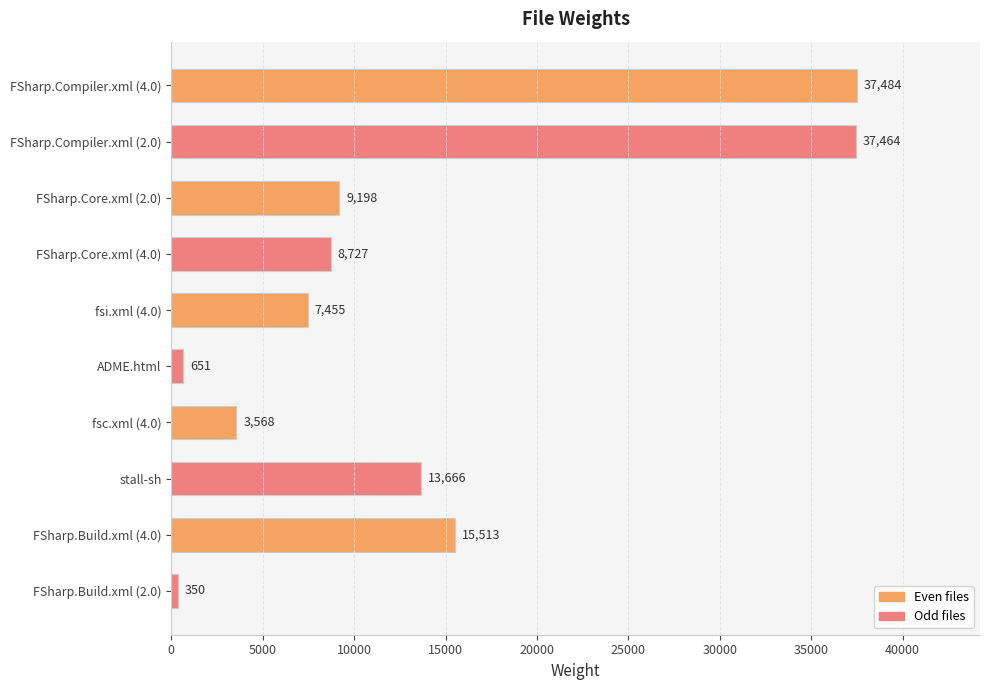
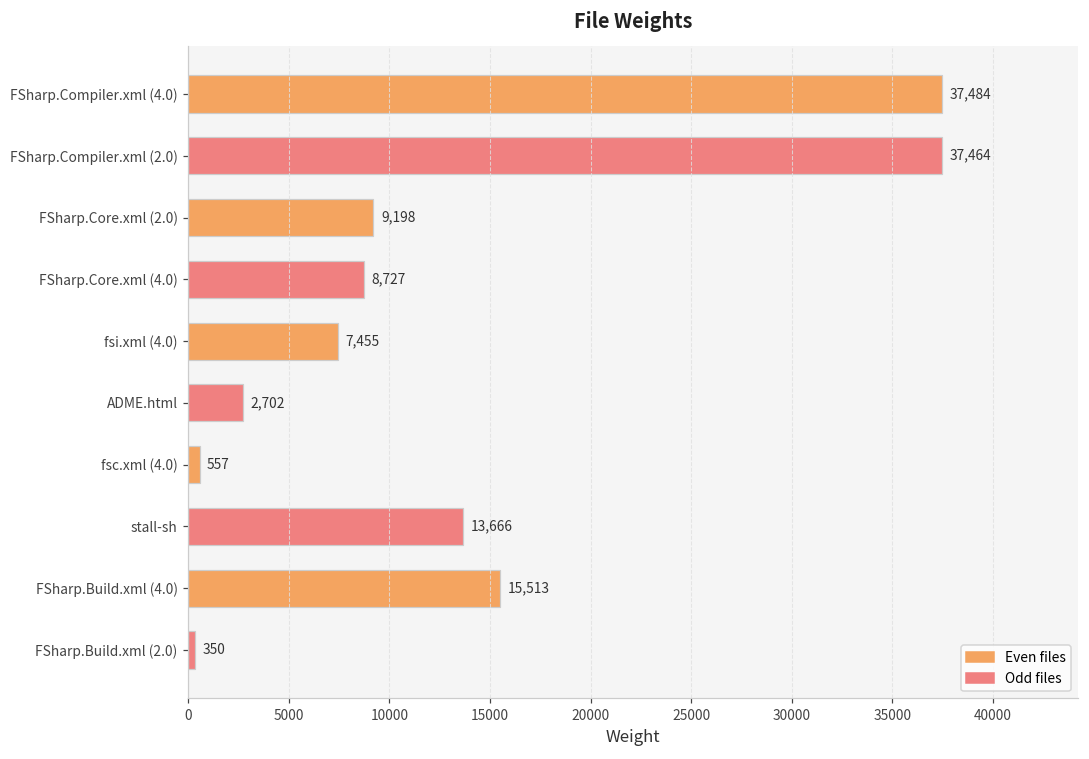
ADME.html: 651 -> 2,702
fsc.xml (4.0): 3,568 -> 557
